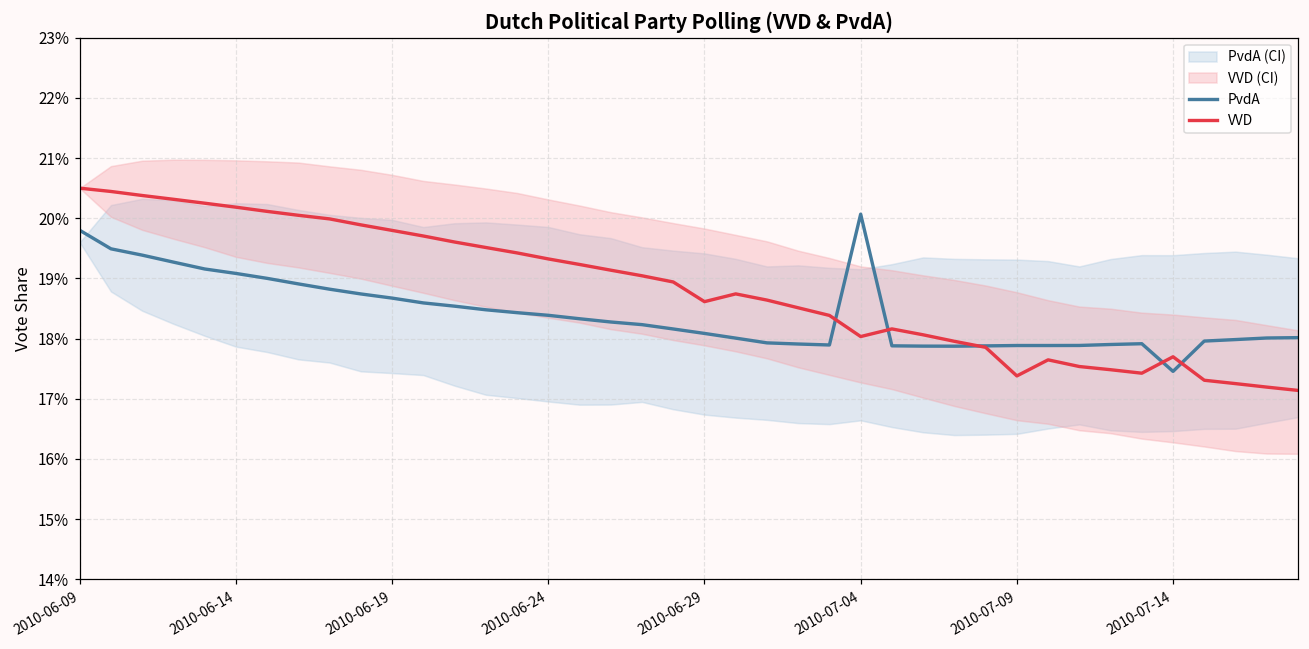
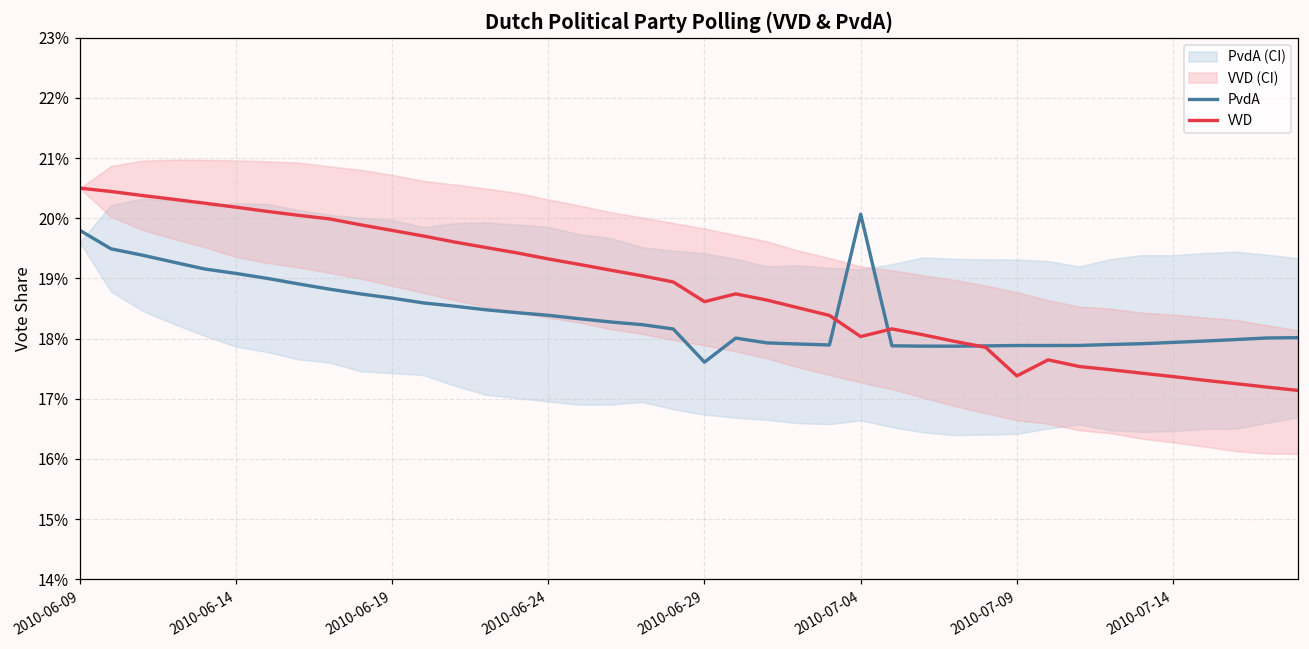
PvdA, 2010-06-29: 18.1% -> 17.6%
PvdA, 2010-07-14: 17.5% -> 17.9%
VVD, 2010-07-14: 17.7% -> 17.4%
